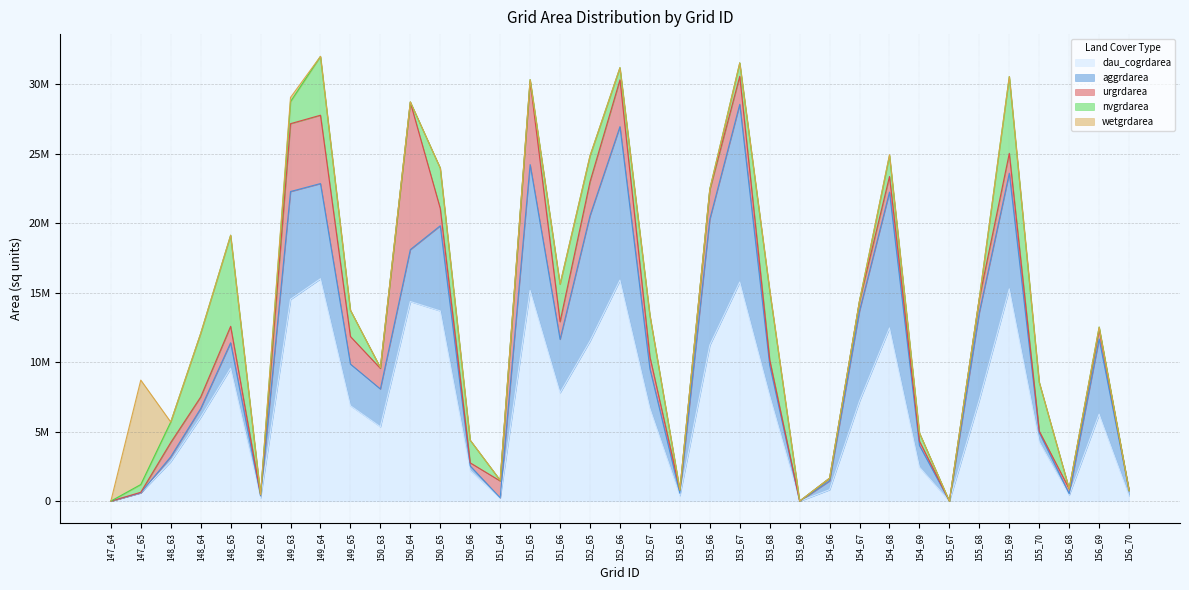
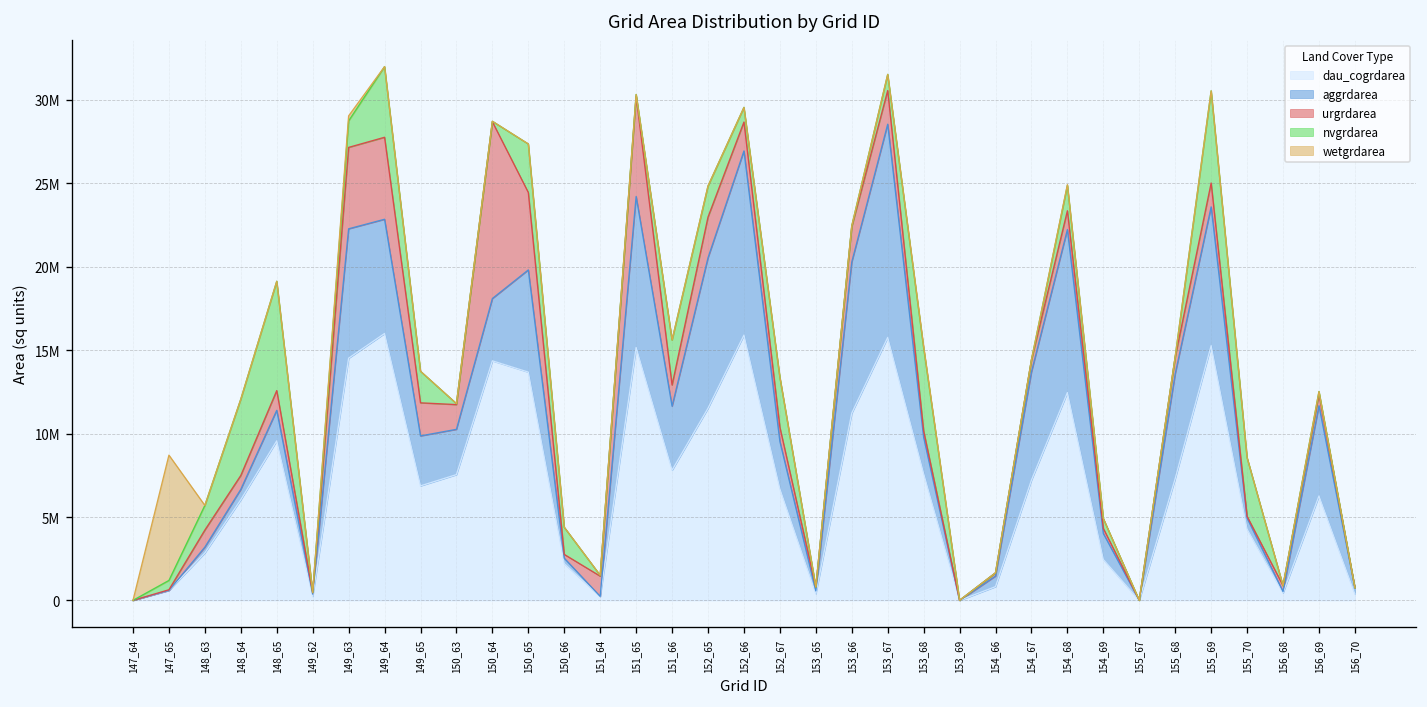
dau_cogrdarea, 150_63: 5400000 -> 7500000
urgrdarea, 150_65: 1200000 -> 4600000
urgrdarea, 152_66: 3400000 -> 1700000
